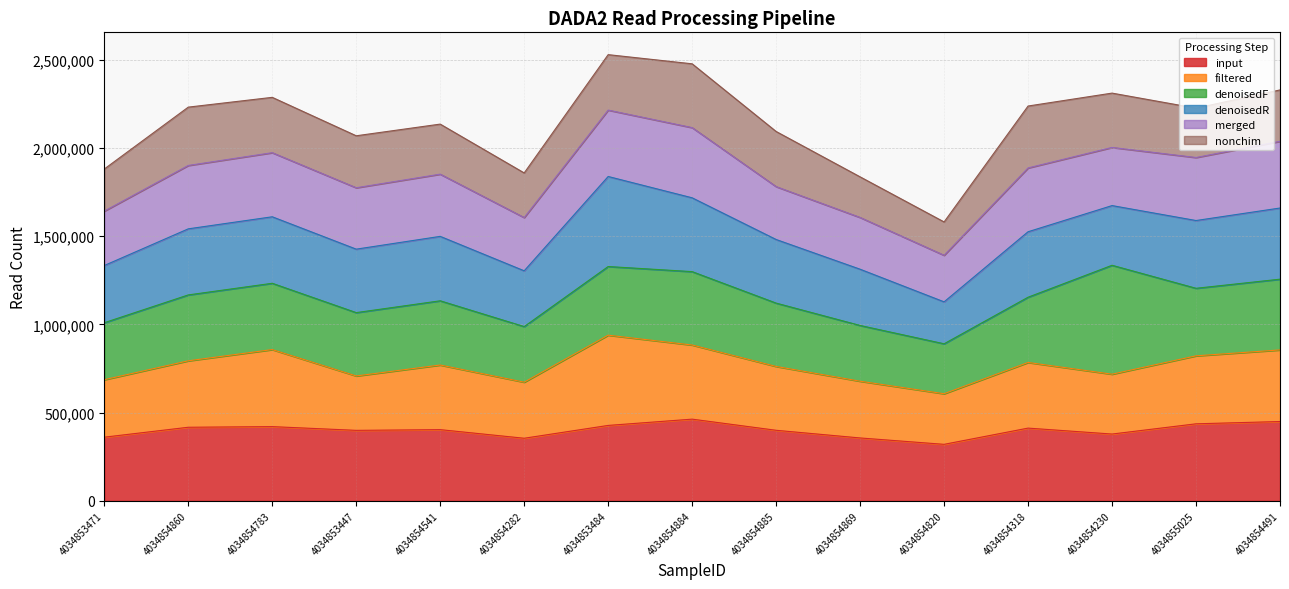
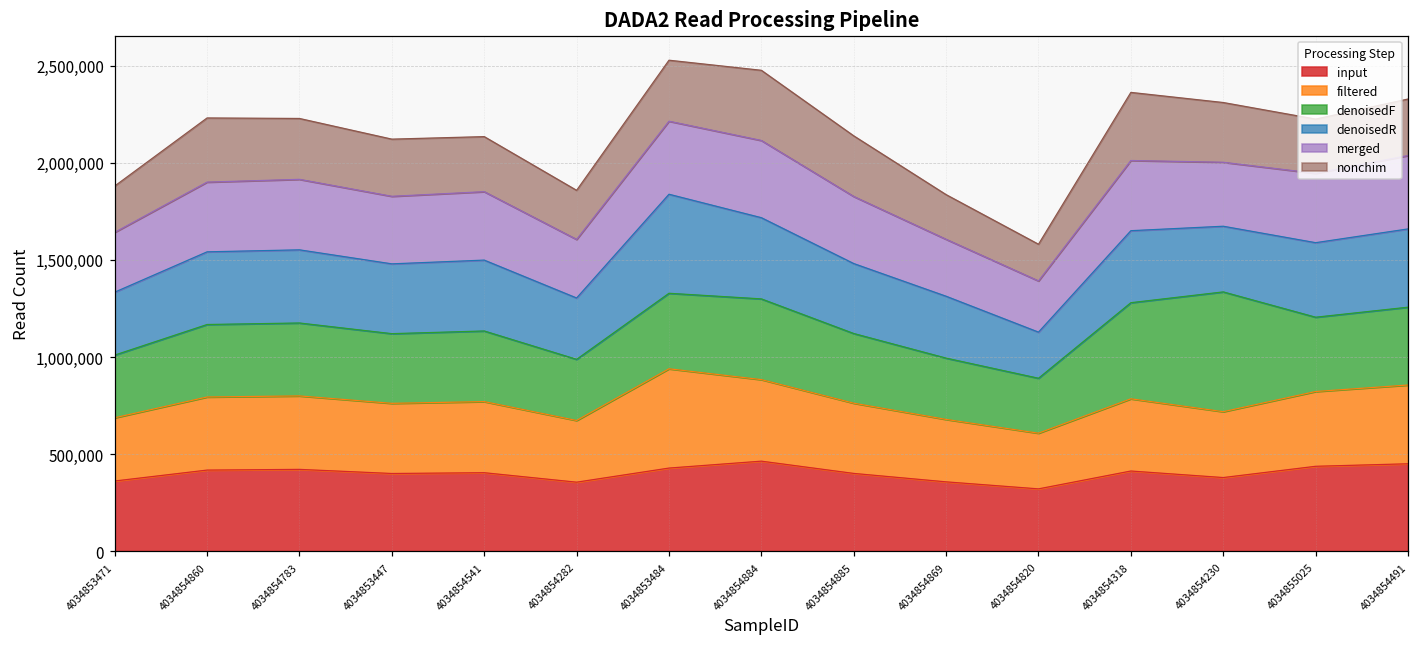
filtered, 4034854783: 440,000 -> 380,000
filtered, 4034853447: 310,000 -> 360,000
merged, 4034854885: 300,000 -> 350,000
denoisedF, 4034854318: 370,000 -> 500,000
